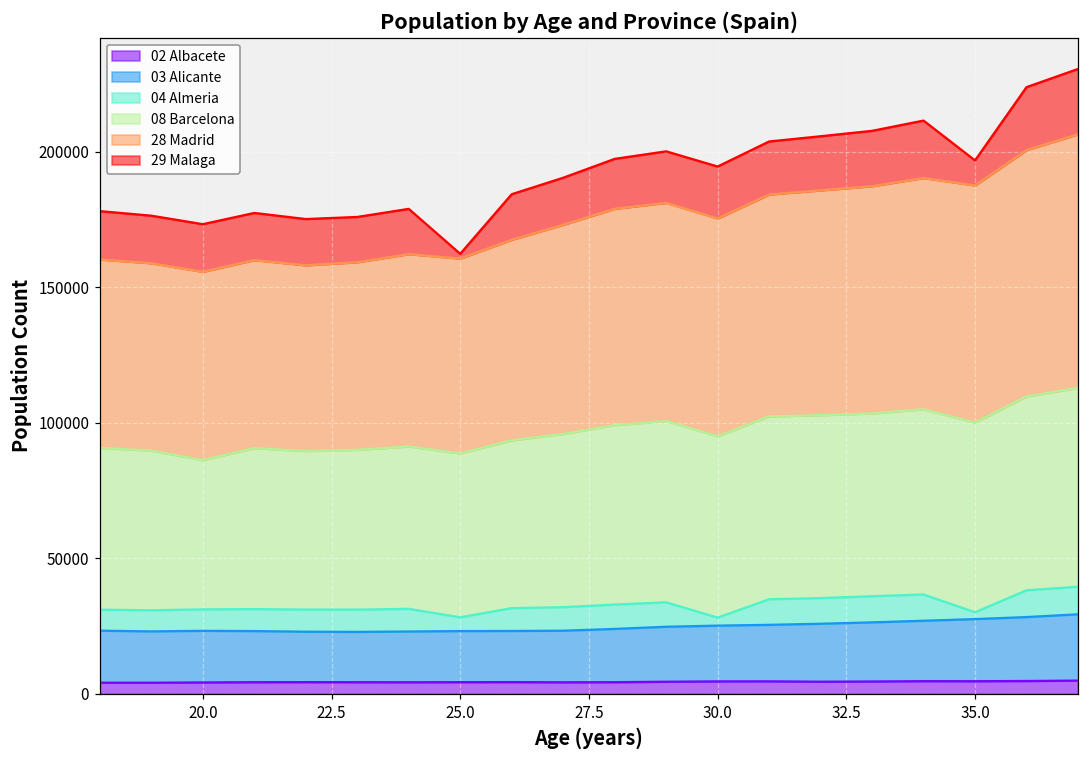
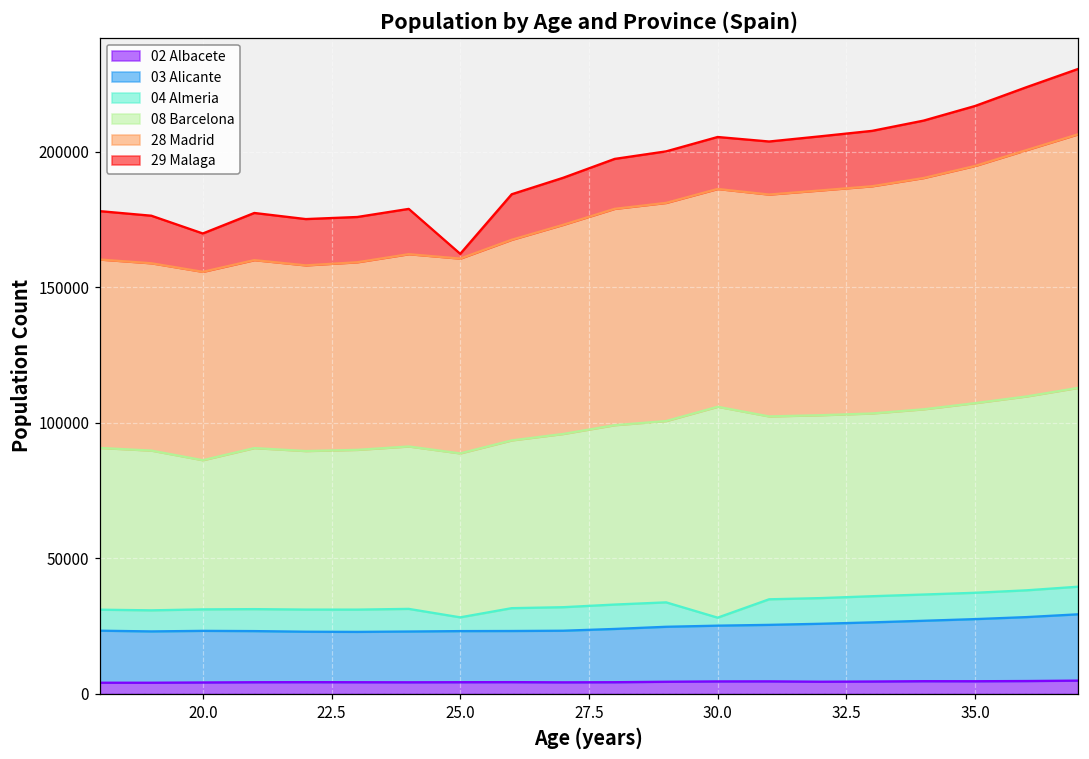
29 Malaga, 20.0: 18000 -> 14000
08 Barcelona, 30.0: 67000 -> 78000
04 Almeria, 35.0: 3000 -> 10000
29 Malaga, 35.0: 9000 -> 22000
